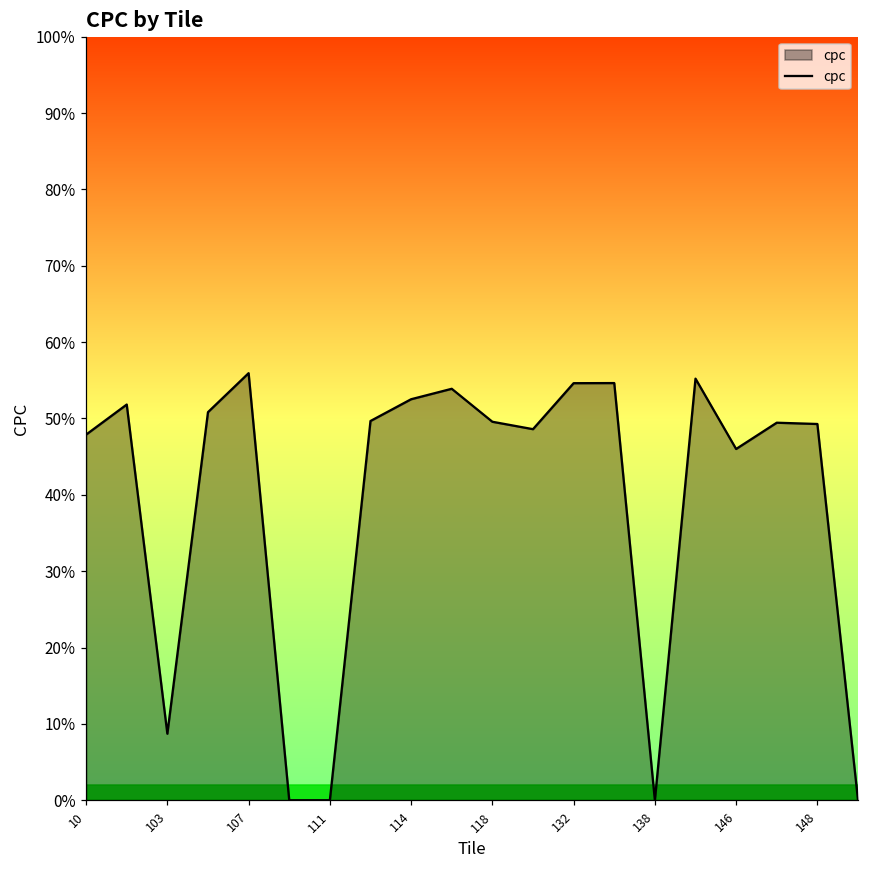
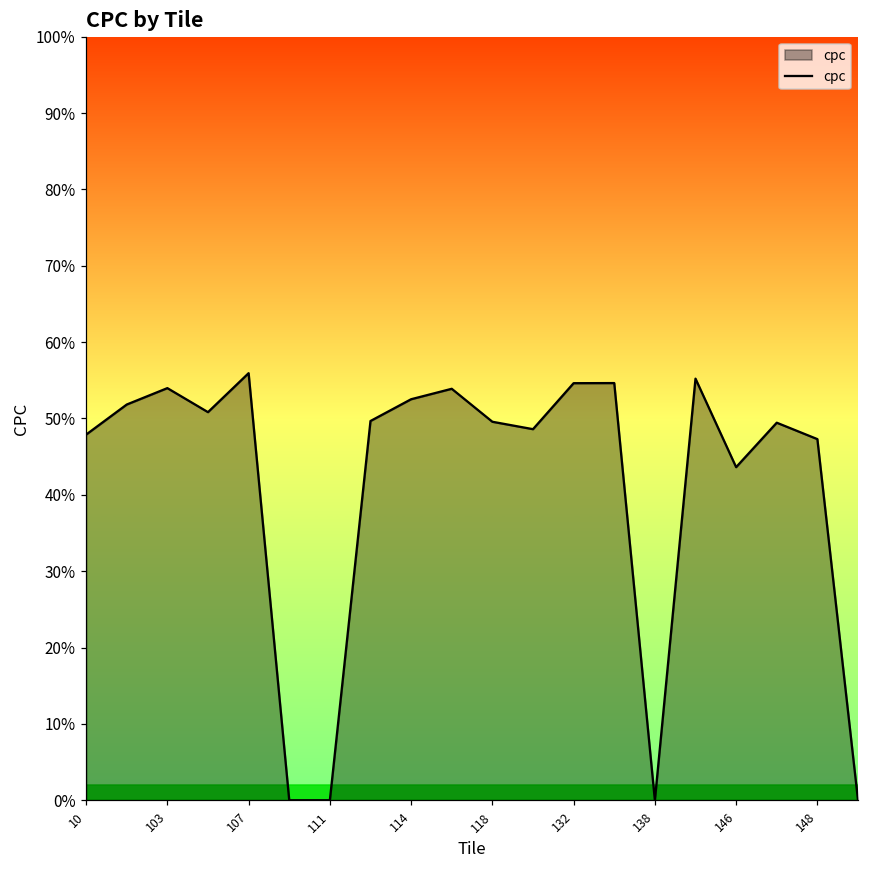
103: 9% -> 54%
146: 46% -> 44%
148: 49% -> 47%
